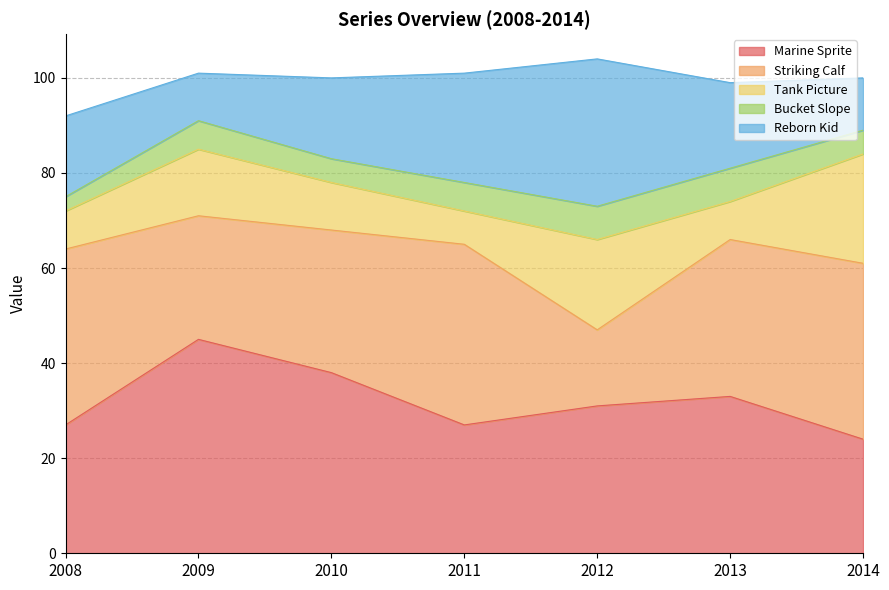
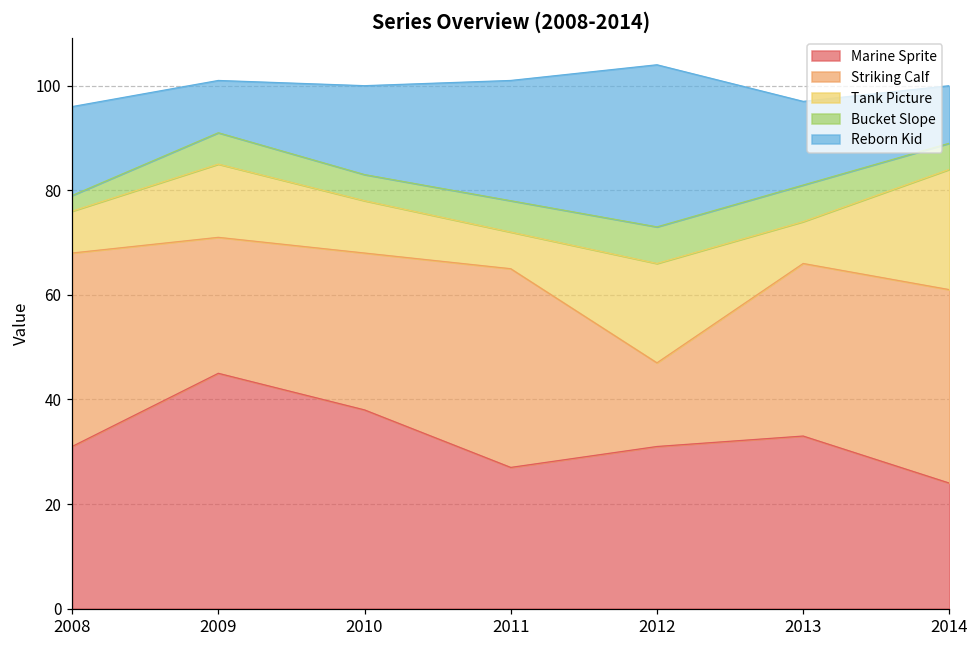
Marine Sprite, 2008: 27 -> 31
Reborn Kid, 2013: 18 -> 16
